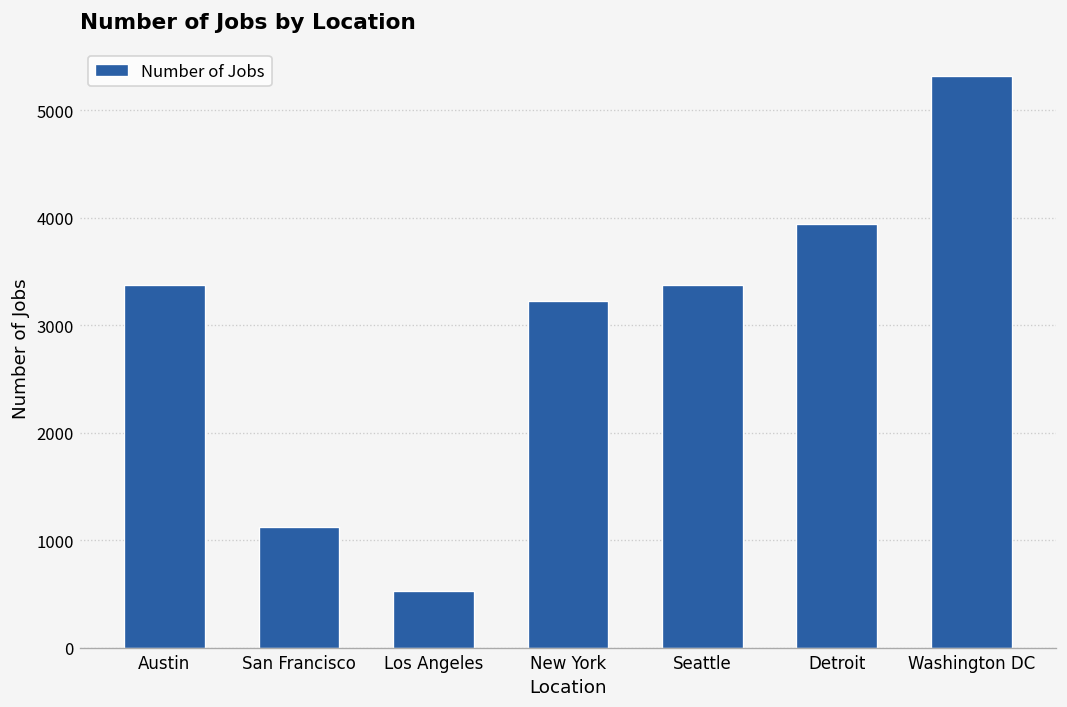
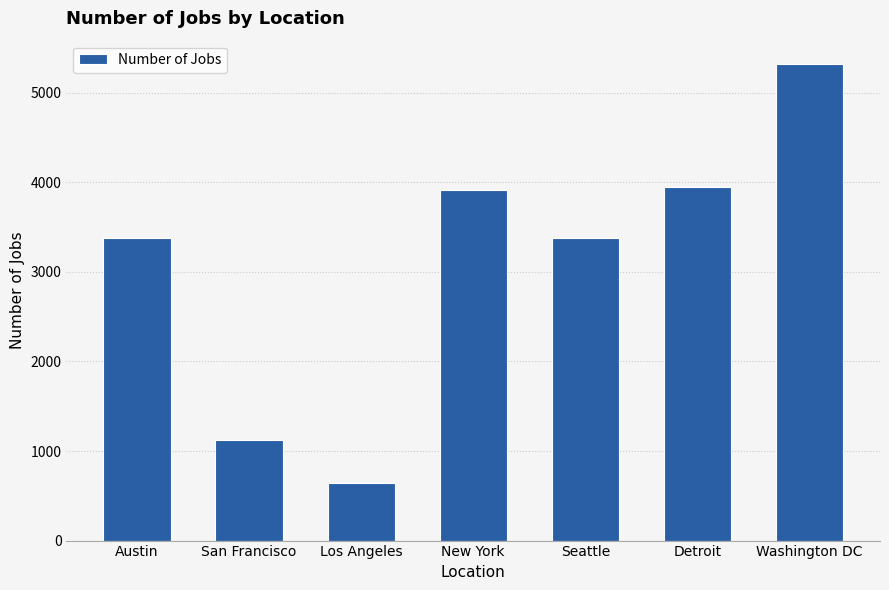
Los Angeles: 500 -> 600
New York: 3200 -> 3900
